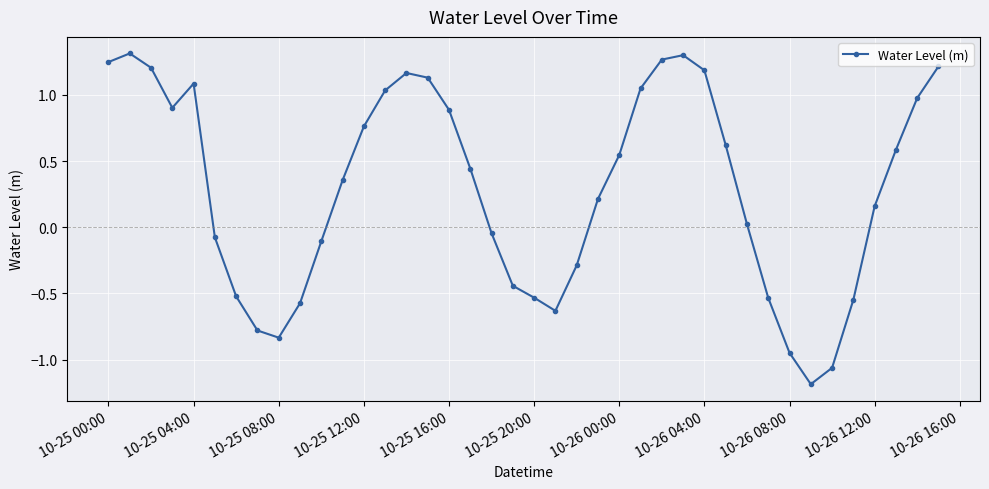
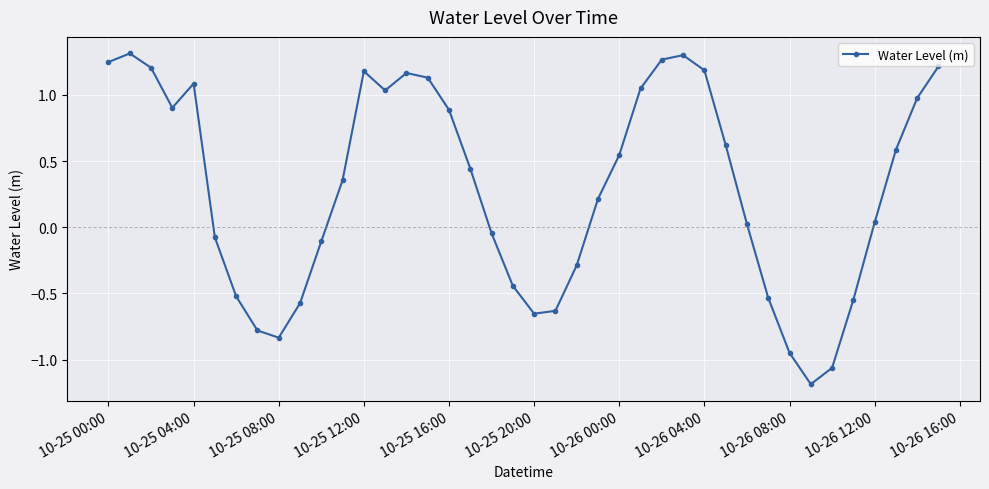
10-25 12:00: 0.76 -> 1.18
10-25 20:00: -0.53 -> -0.65
10-26 12:00: 0.16 -> 0.04
